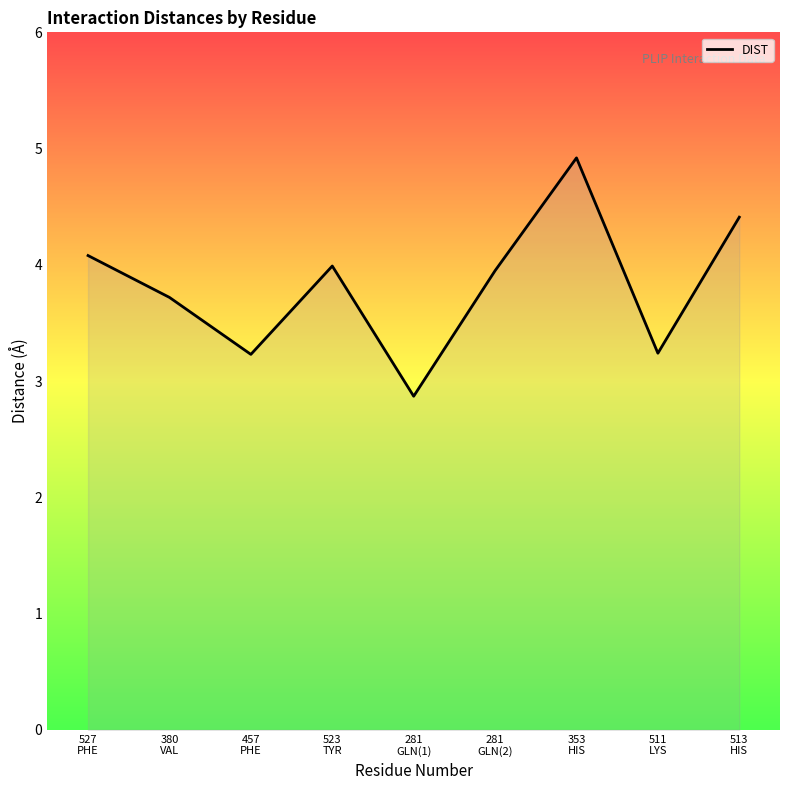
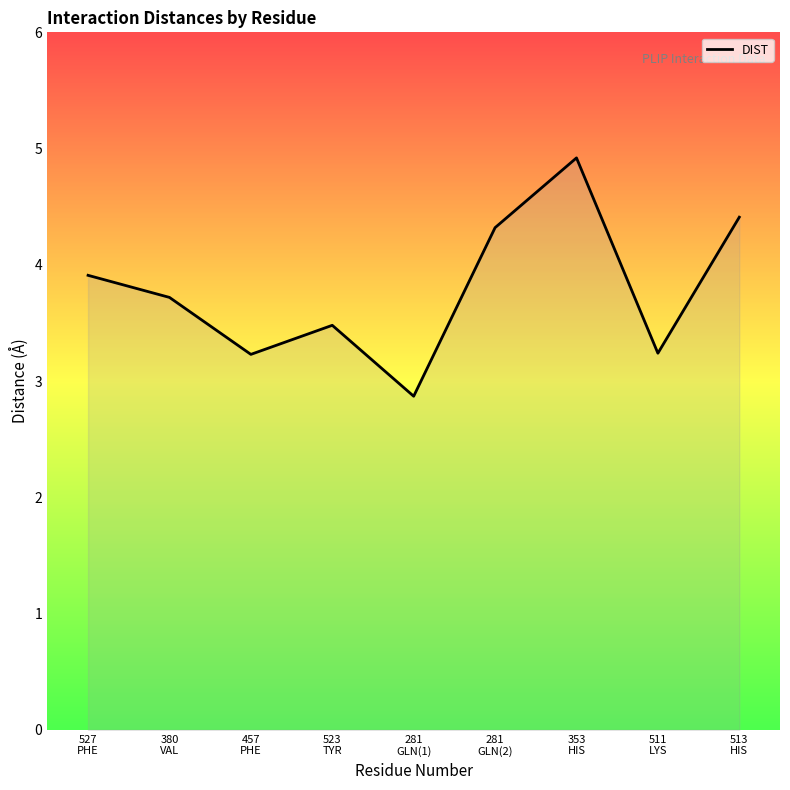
527 PHE: 4.08 -> 3.91
523 TYR: 3.99 -> 3.48
281 GLN(2): 3.95 -> 4.32
